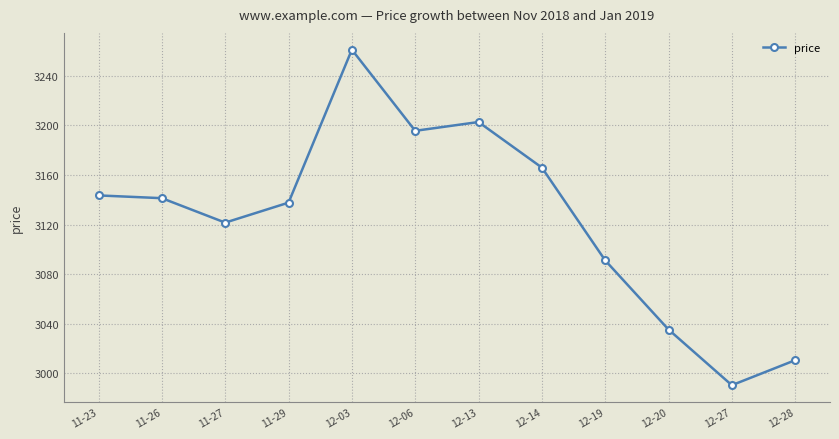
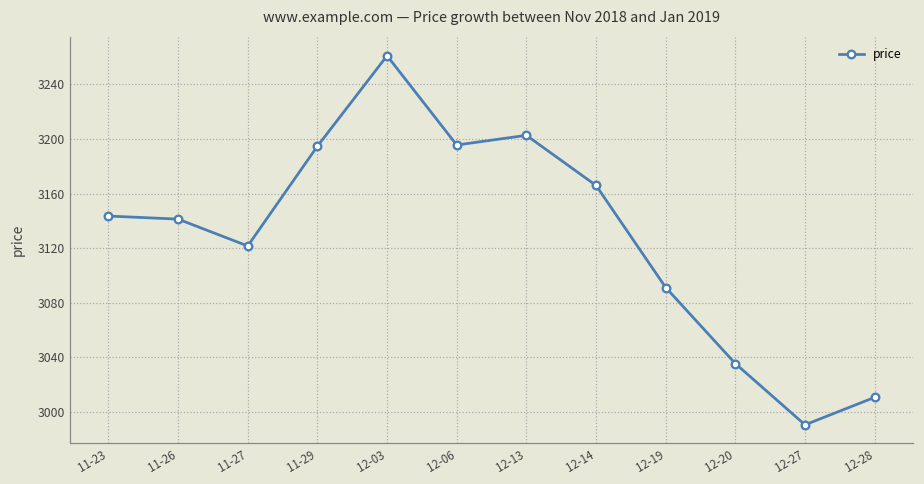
11-29: 3138 -> 3195
